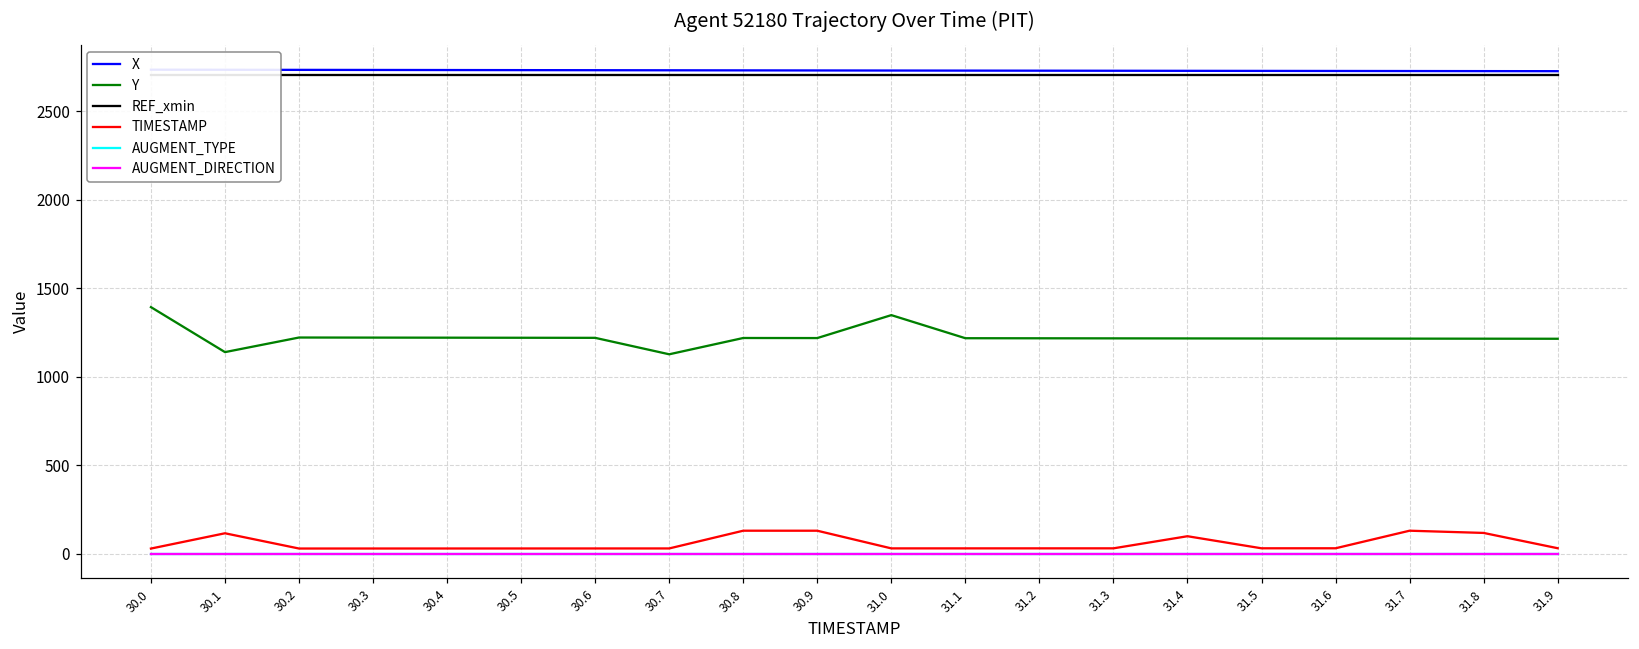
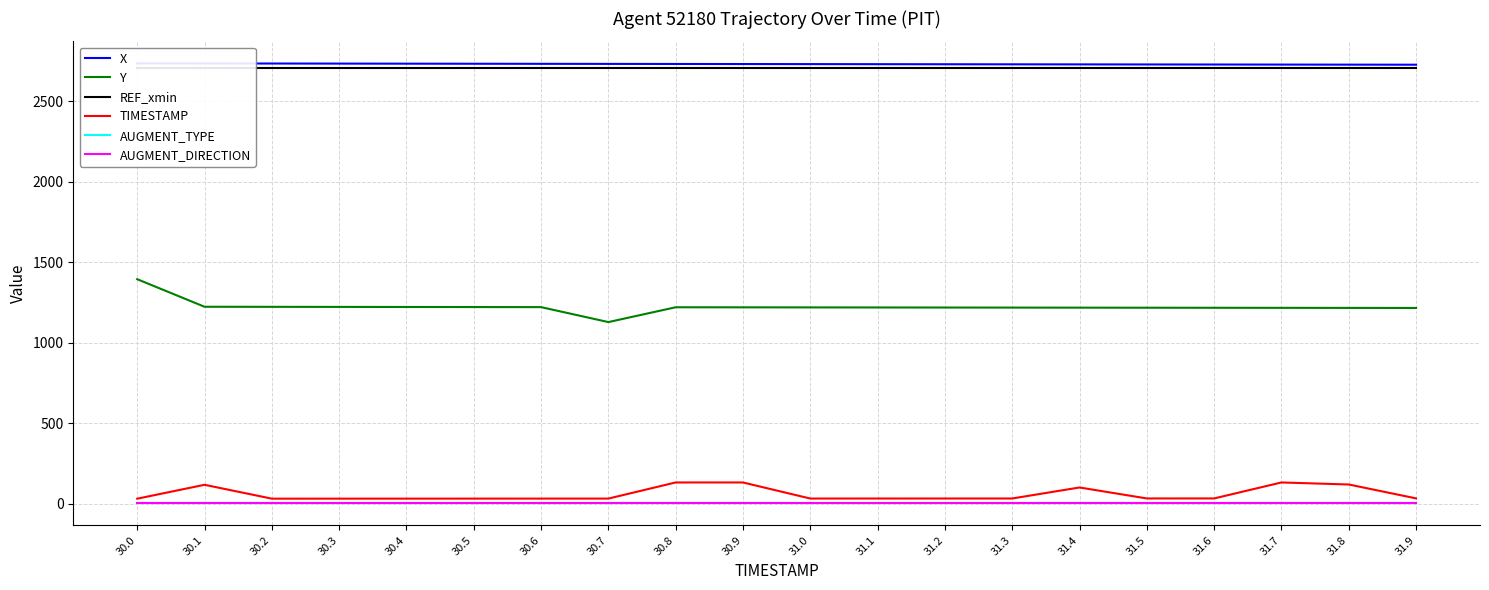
Y, 30.1: 1140 -> 1220
Y, 31.0: 1350 -> 1220
